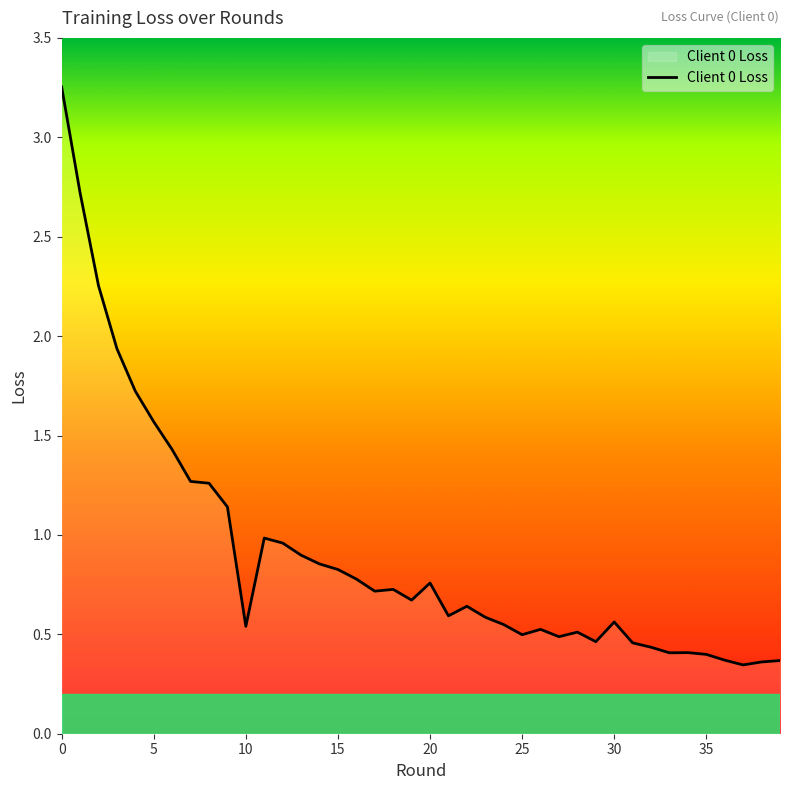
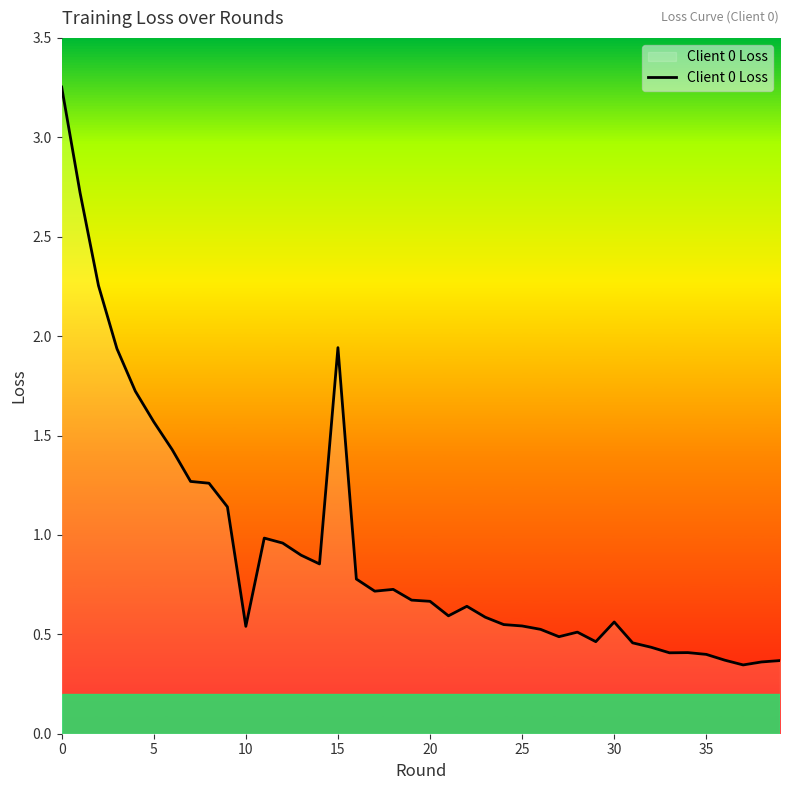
15: 0.83 -> 1.94
20: 0.76 -> 0.67
25: 0.50 -> 0.54
